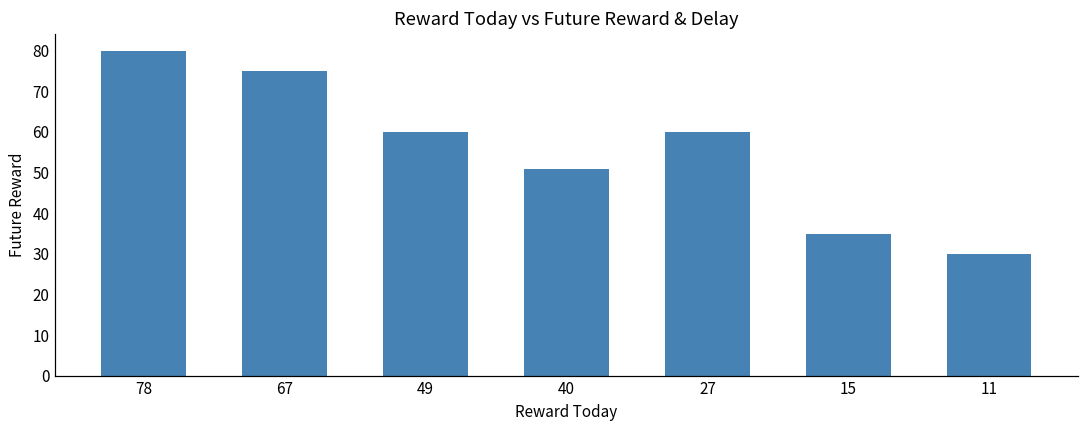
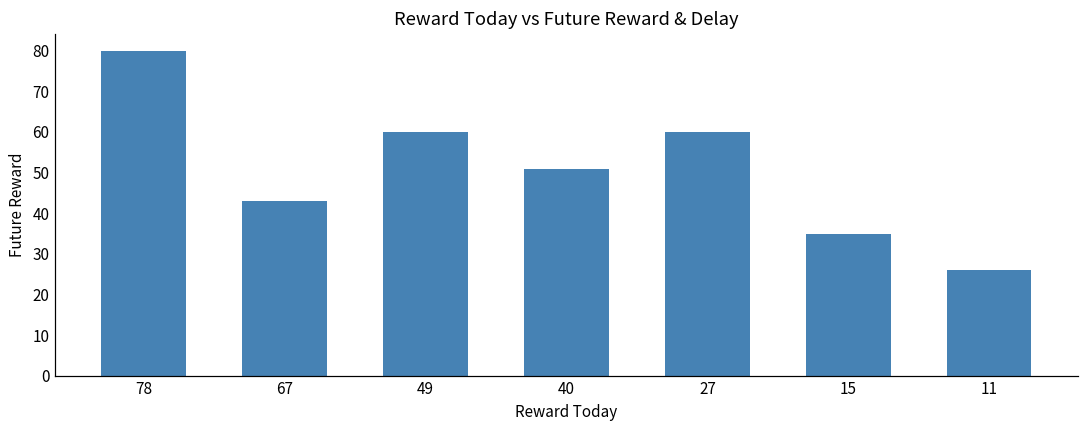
67: 75 -> 43
11: 30 -> 26
